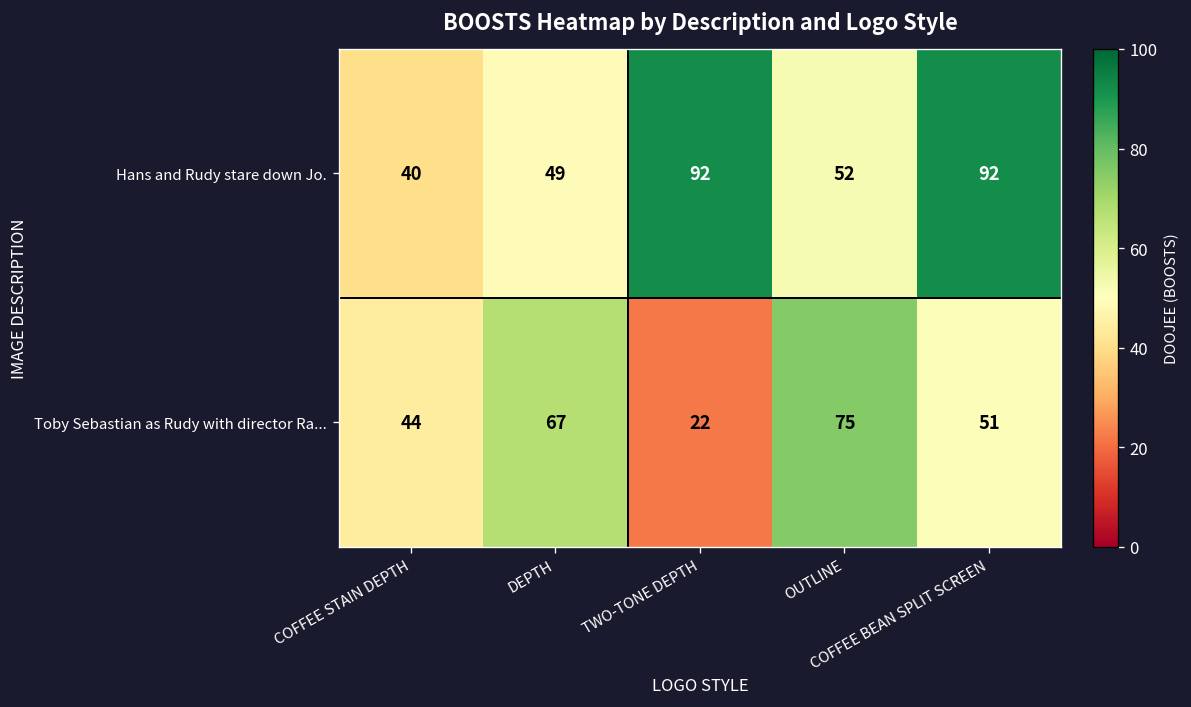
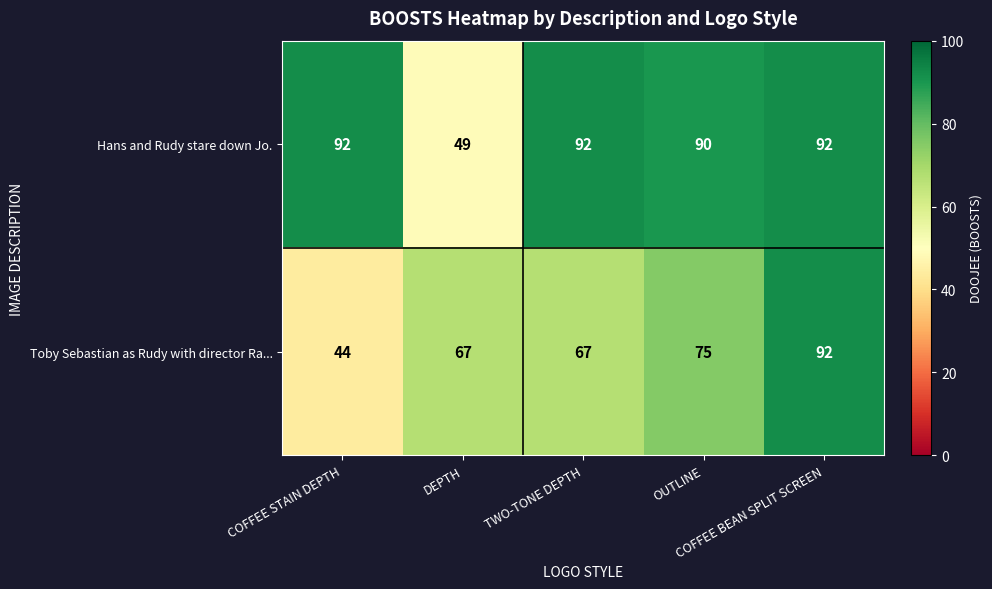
Hans and Rudy stare down Jo., COFFEE STAIN DEPTH: 40 -> 92
Hans and Rudy stare down Jo., OUTLINE: 52 -> 90
Toby Sebastian as Rudy with director Ra..., TWO-TONE DEPTH: 22 -> 67
Toby Sebastian as Rudy with director Ra..., COFFEE BEAN SPLIT SCREEN: 51 -> 92
